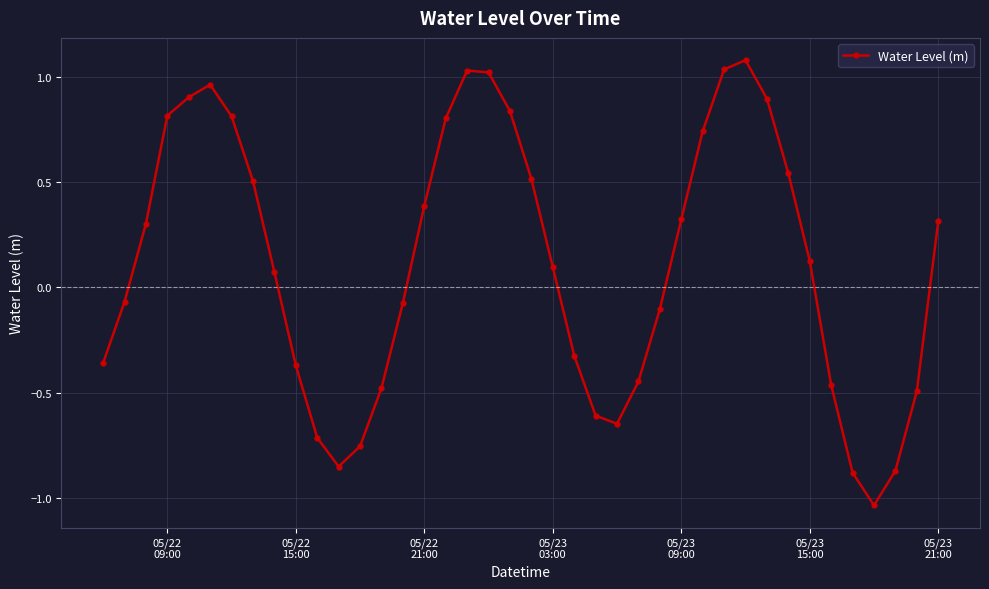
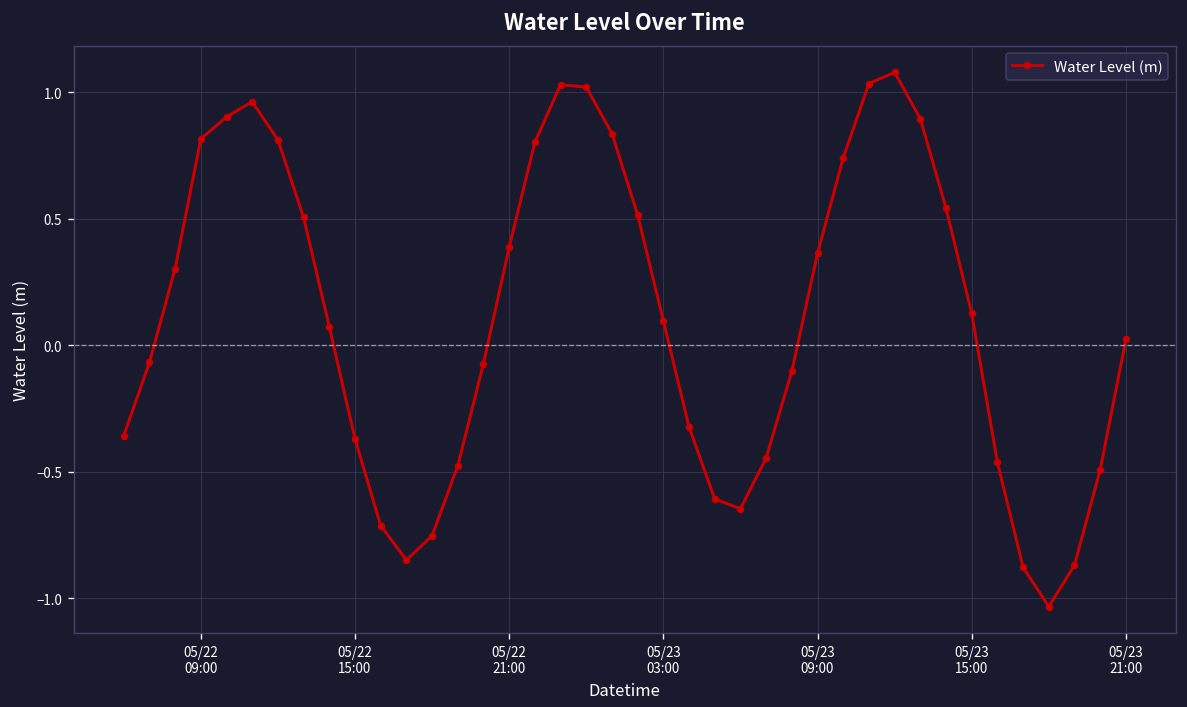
05/23 09:00: 0.32 -> 0.36
05/23 21:00: 0.31 -> 0.02
